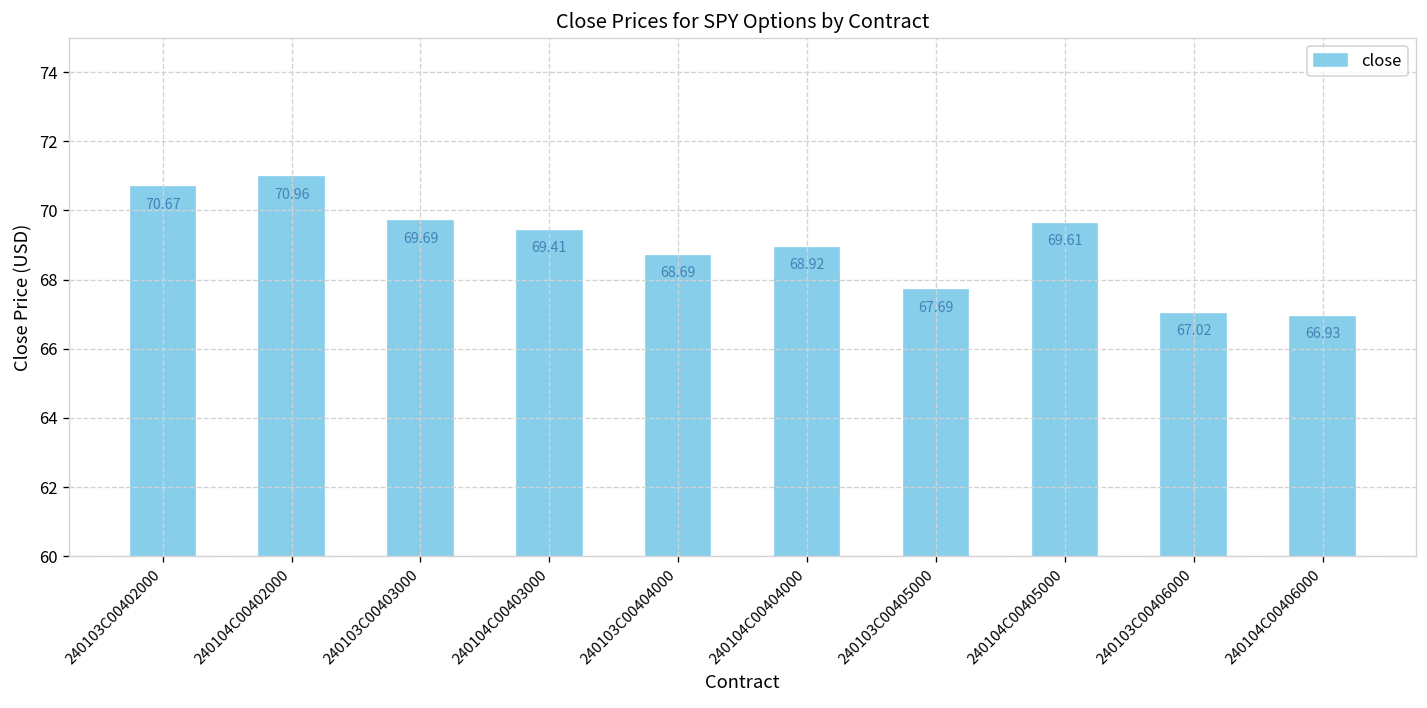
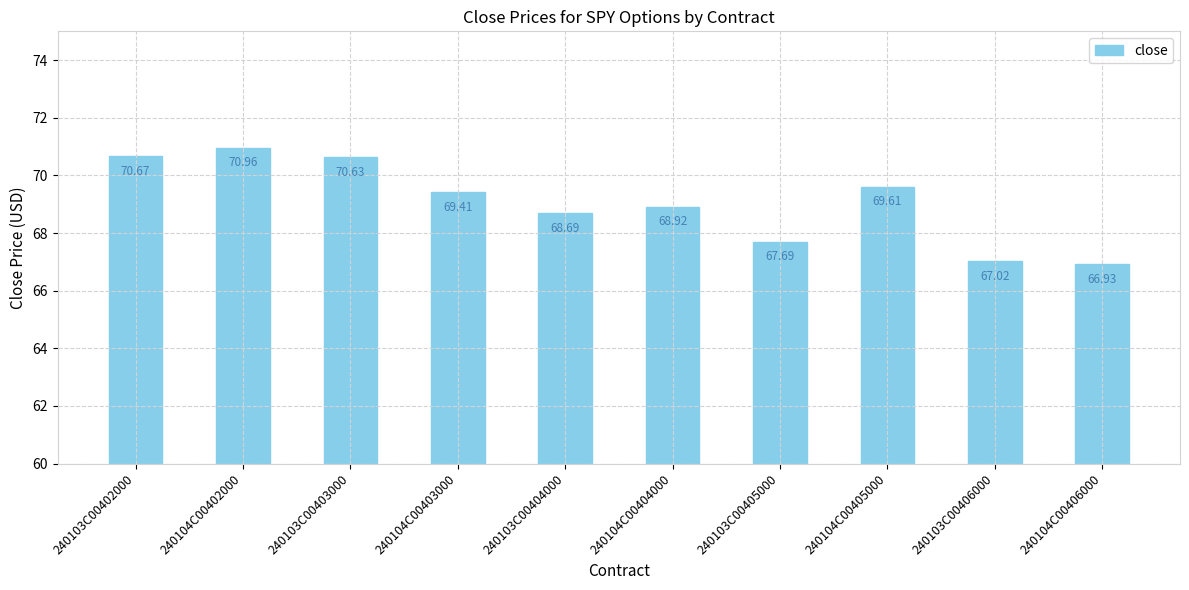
240103C00403000: 69.69 -> 70.63
